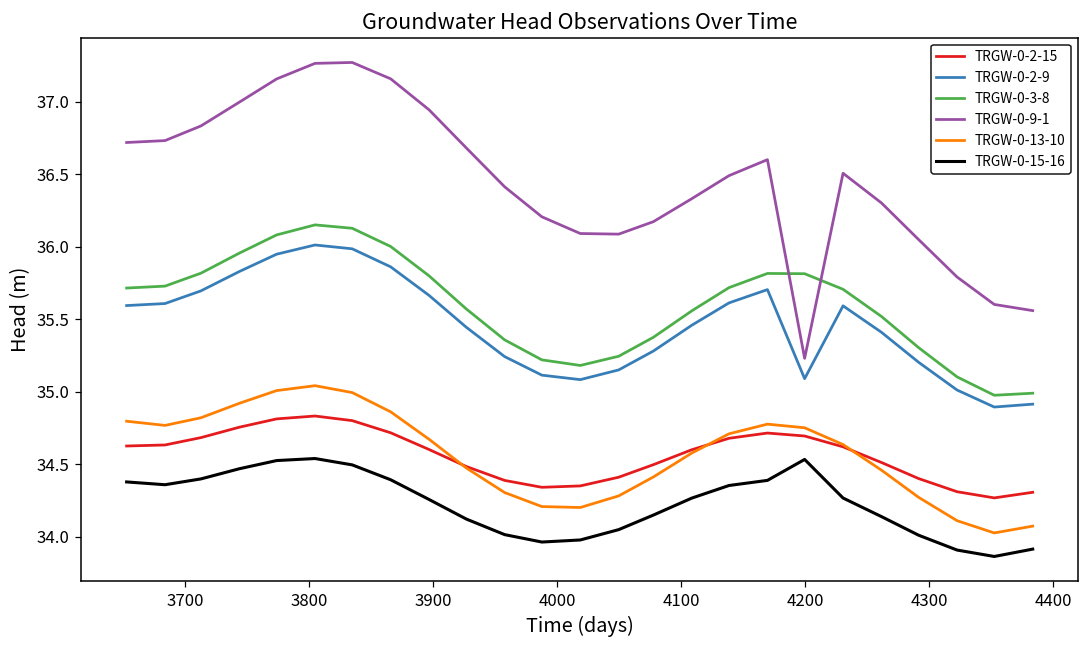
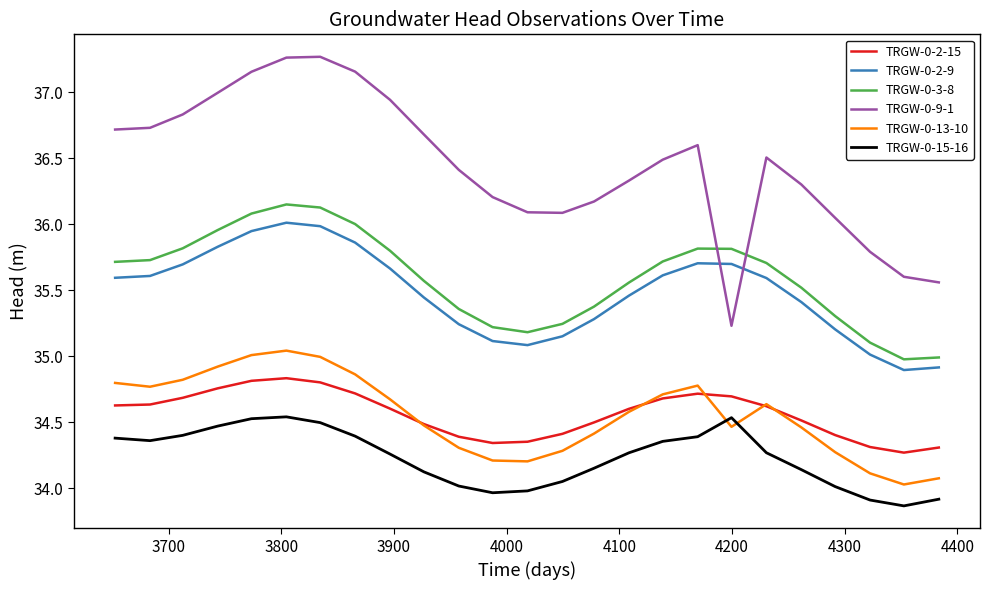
TRGW-0-2-9, 4200: 35.09 -> 35.70
TRGW-0-13-10, 4200: 34.75 -> 34.46
